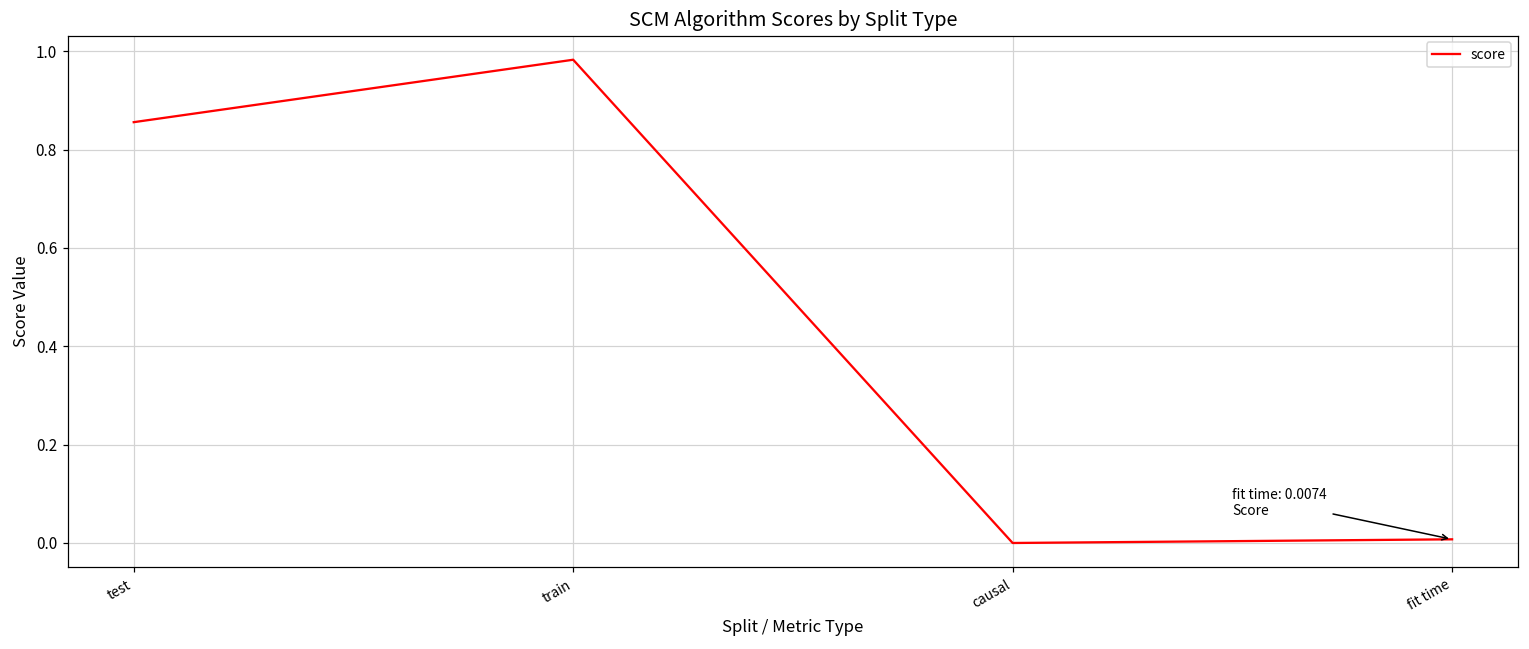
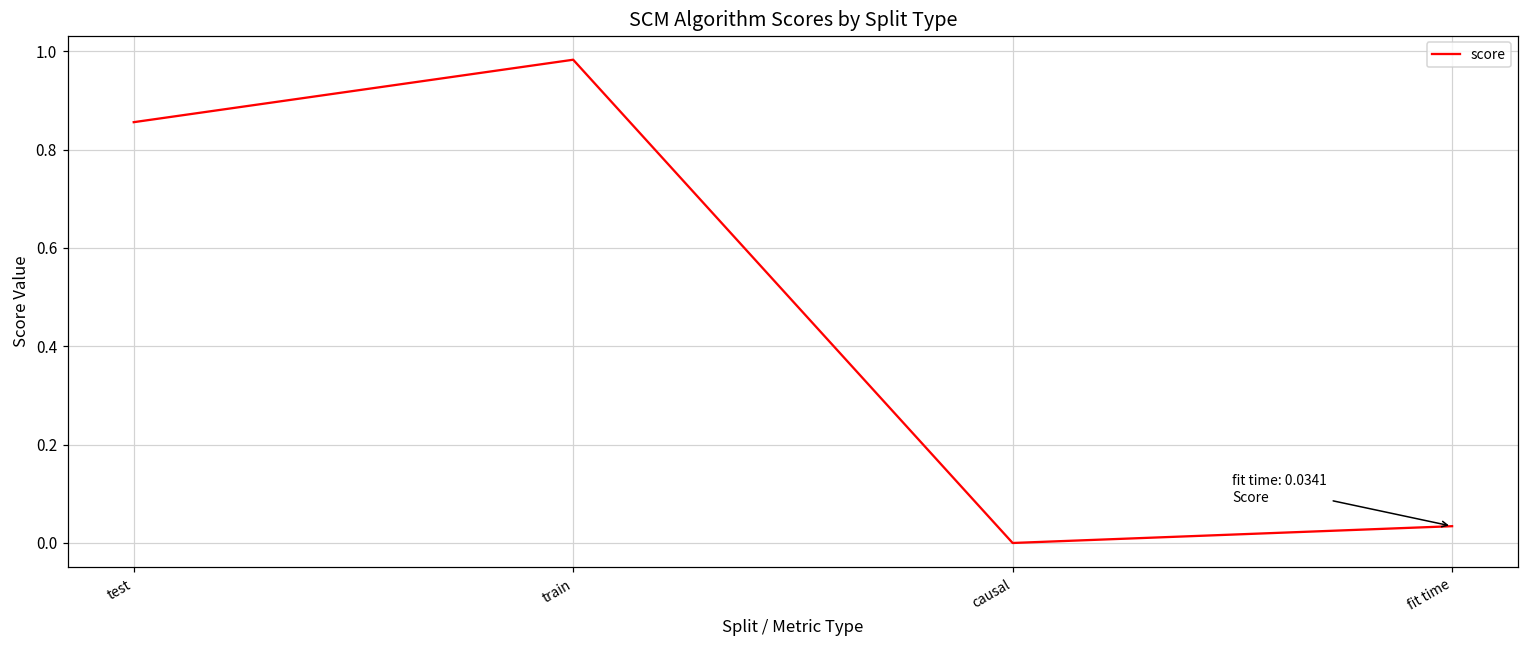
fit time: 0.0074 -> 0.0341
